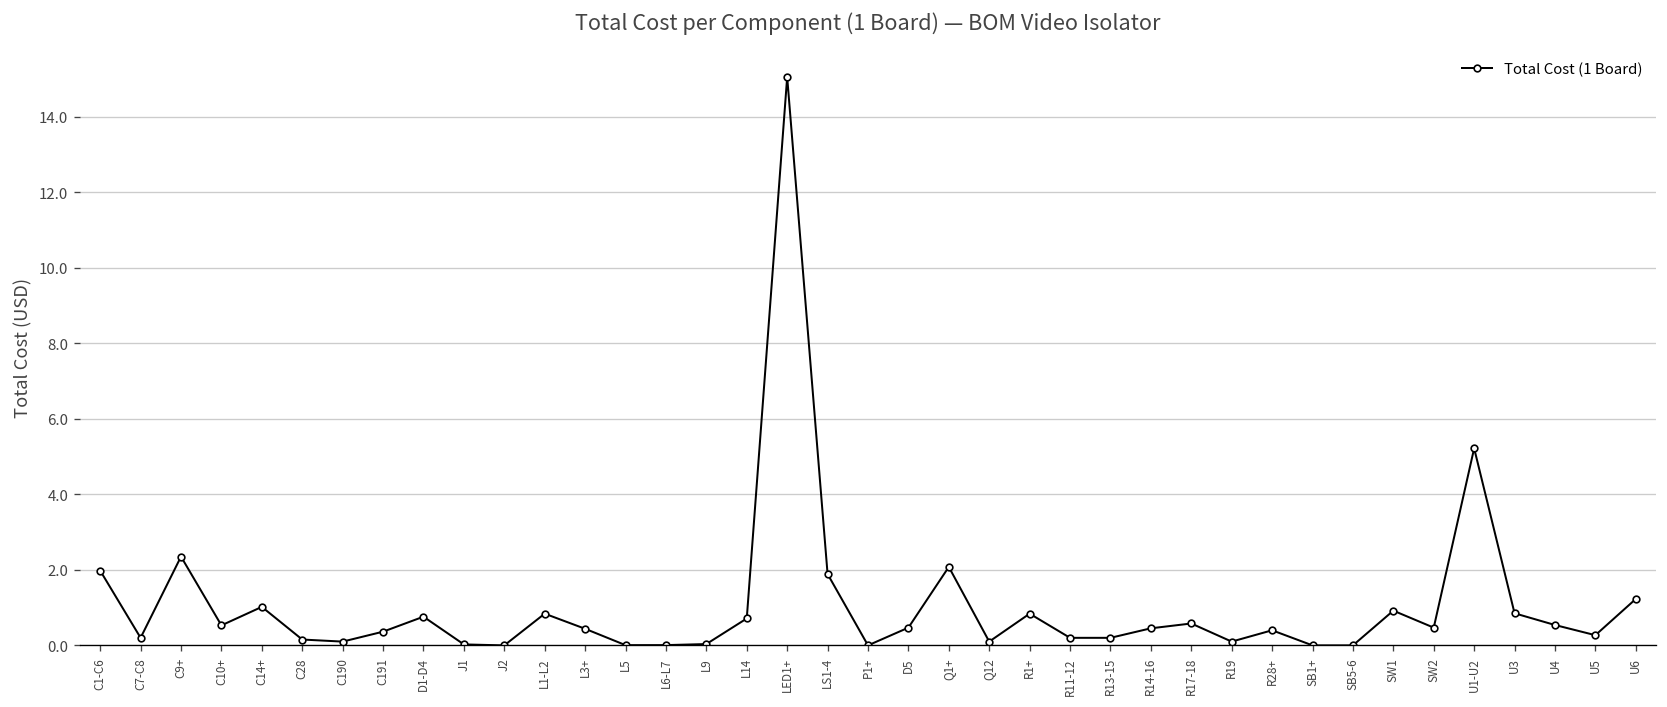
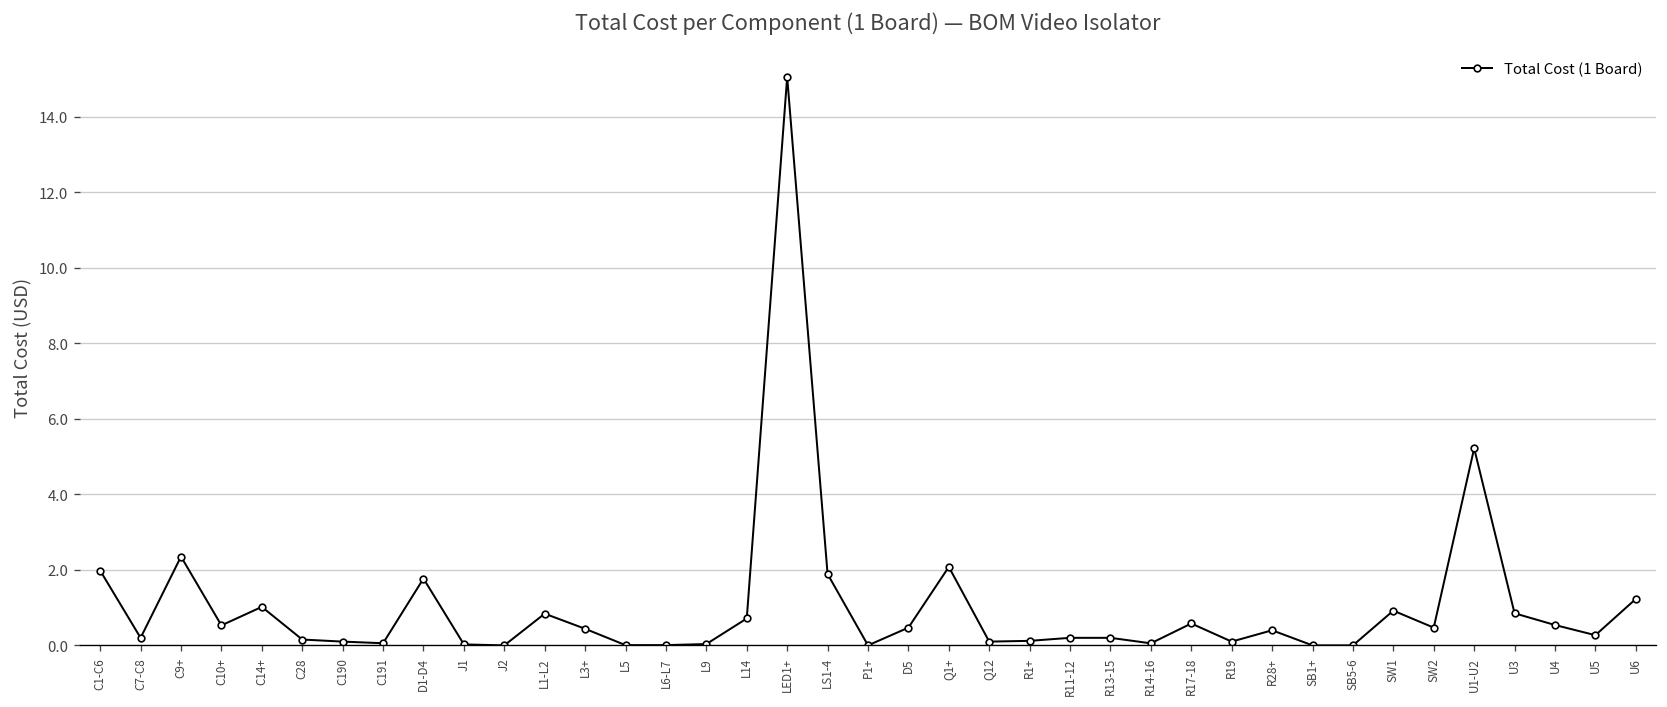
C191: 0.4 -> 0.1
D1-D4: 0.8 -> 1.8
R1+: 0.8 -> 0.1
R14-16: 0.5 -> 0.1
